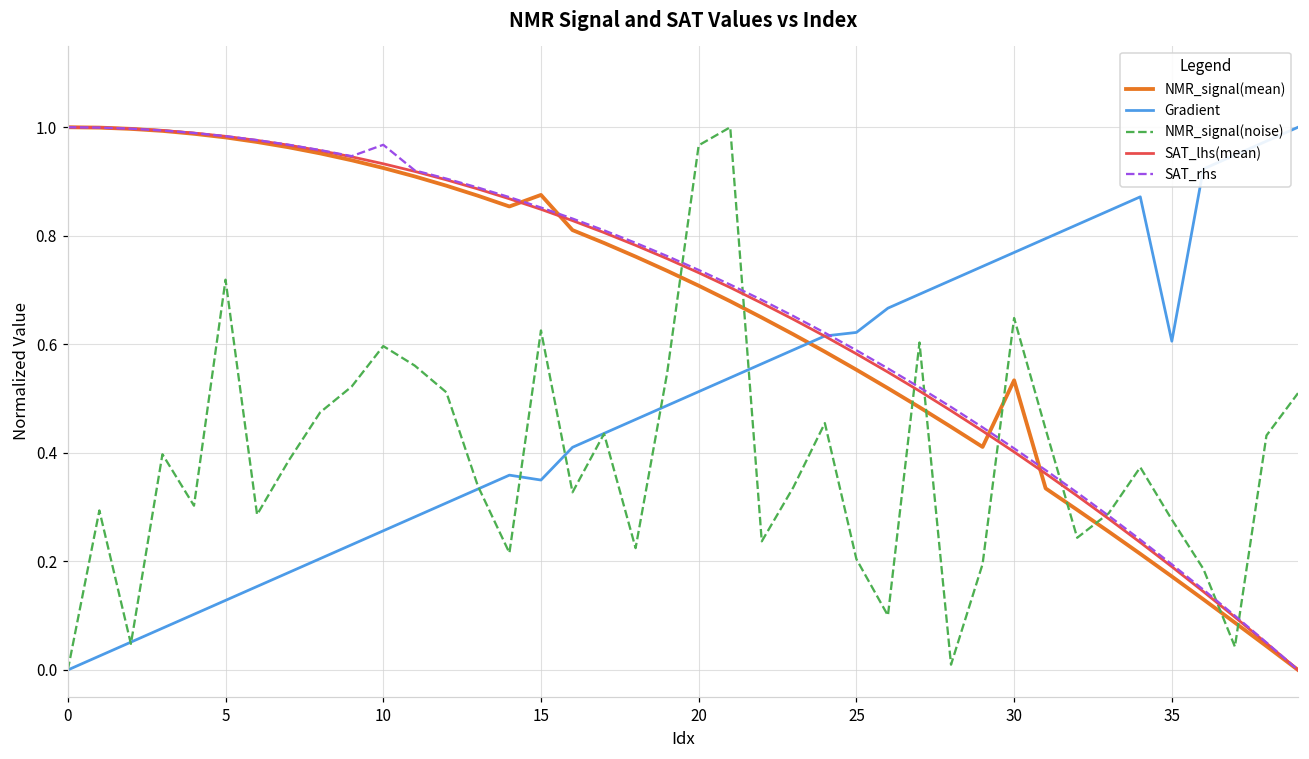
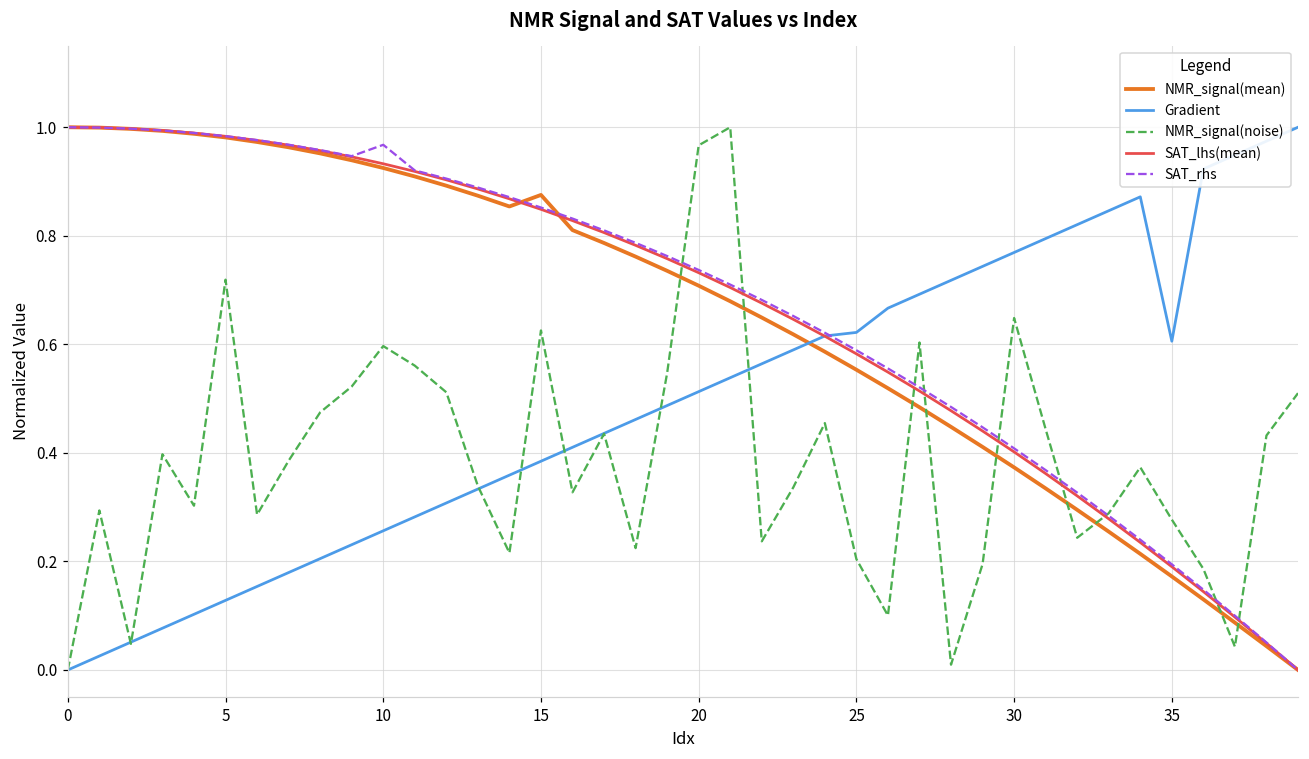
Gradient, 15: 0.35 -> 0.38
NMR_signal(mean), 30: 0.53 -> 0.37
